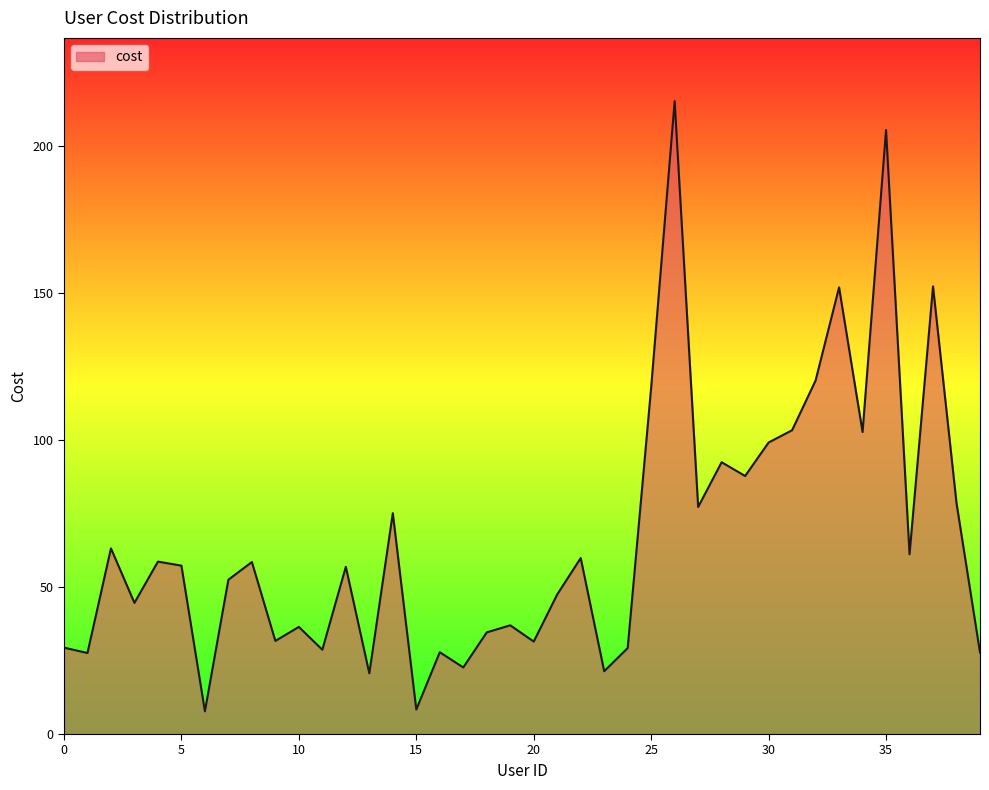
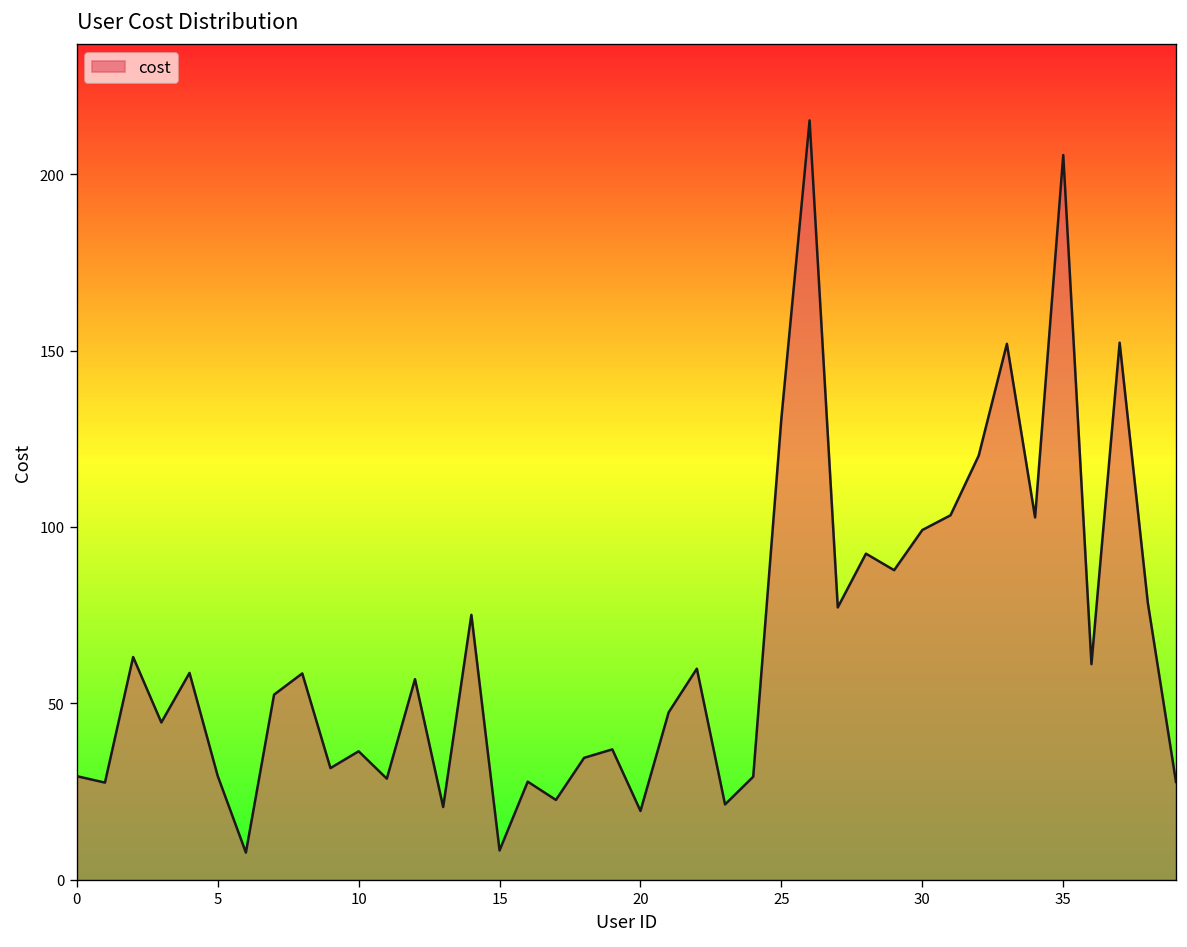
5: 57 -> 29
20: 31 -> 20
25: 118 -> 131
